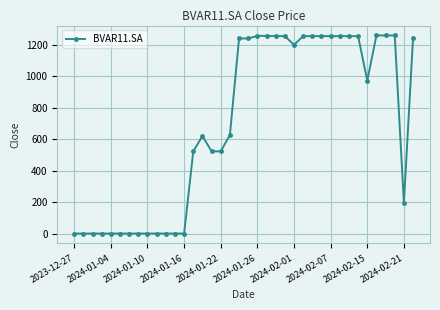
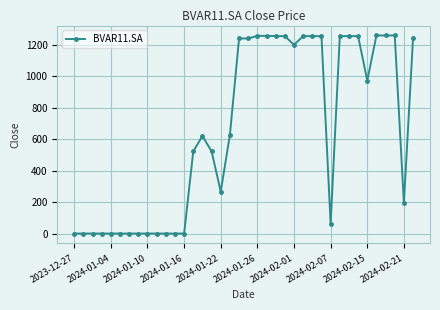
2024-01-22: 520 -> 270
2024-02-07: 1260 -> 60
